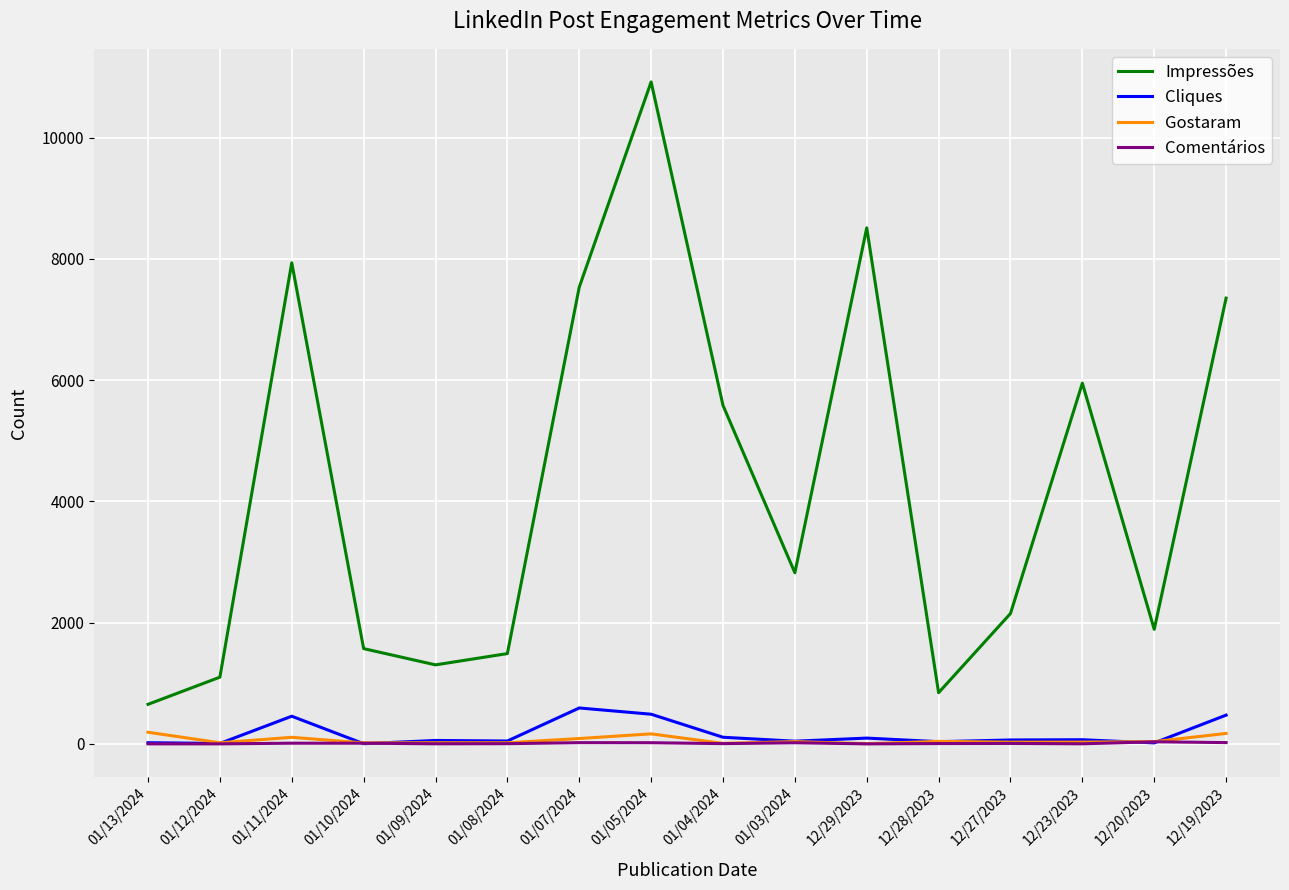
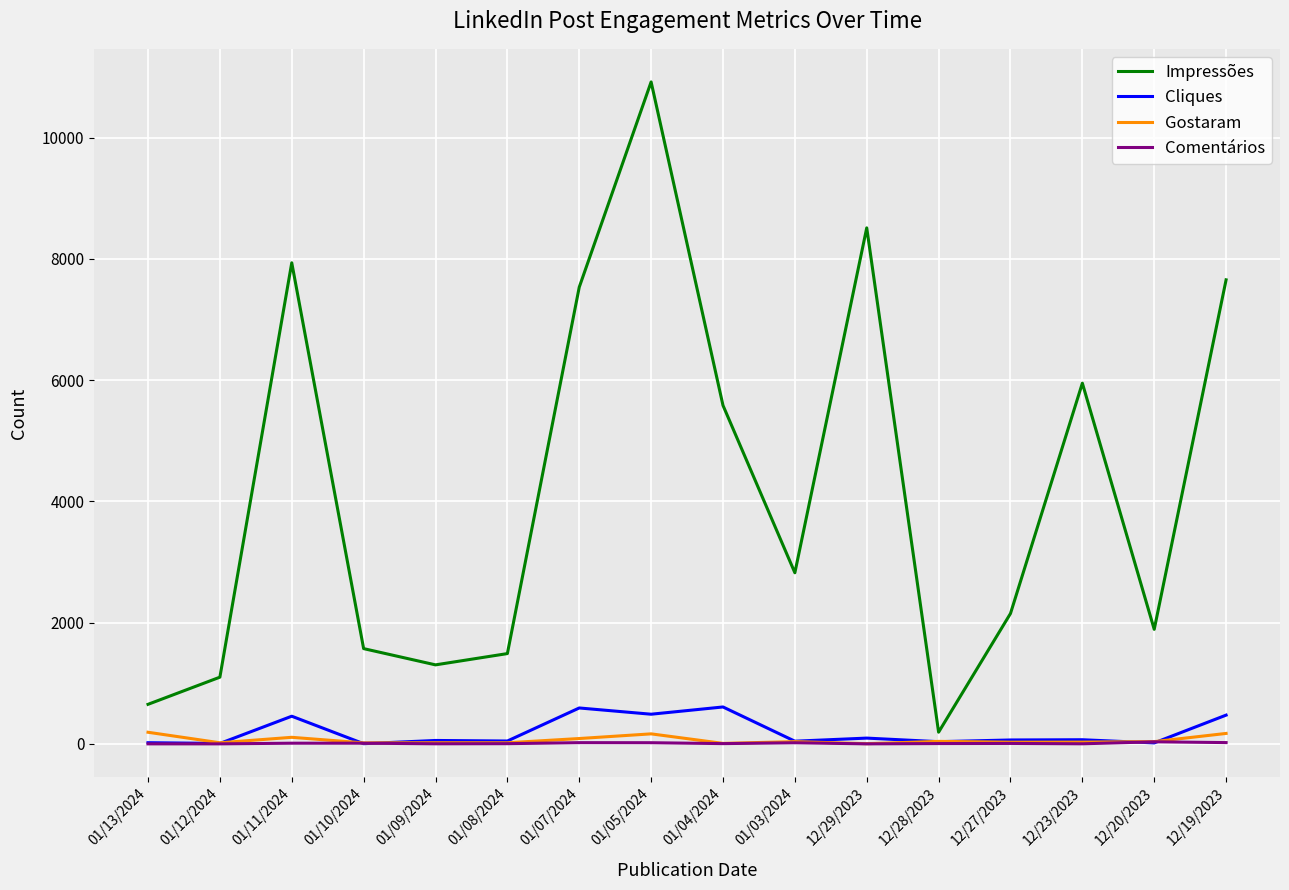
Cliques, 01/04/2024: 100 -> 600
Impressões, 12/28/2023: 800 -> 200
Impressões, 12/19/2023: 7400 -> 7700
